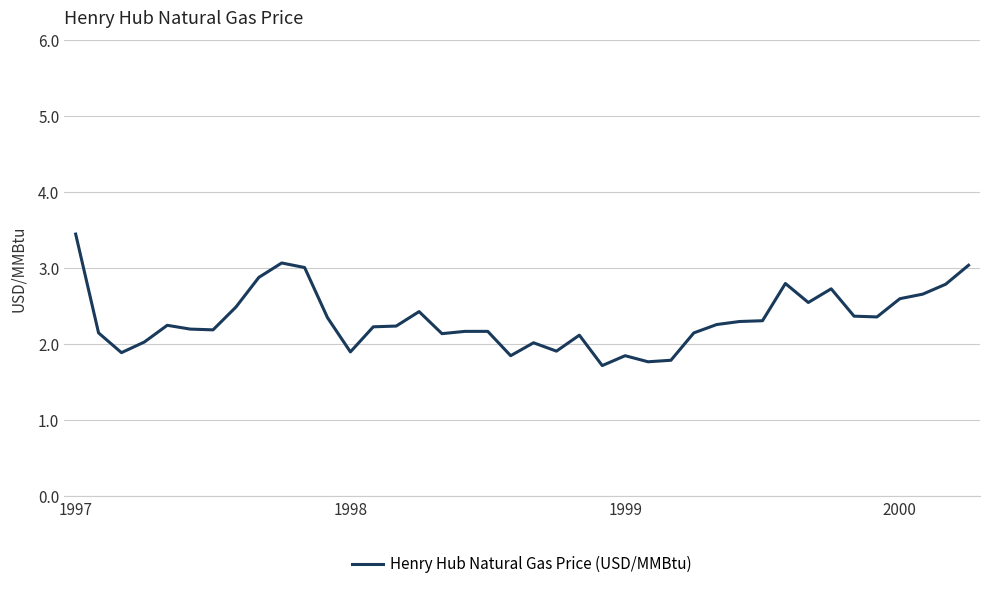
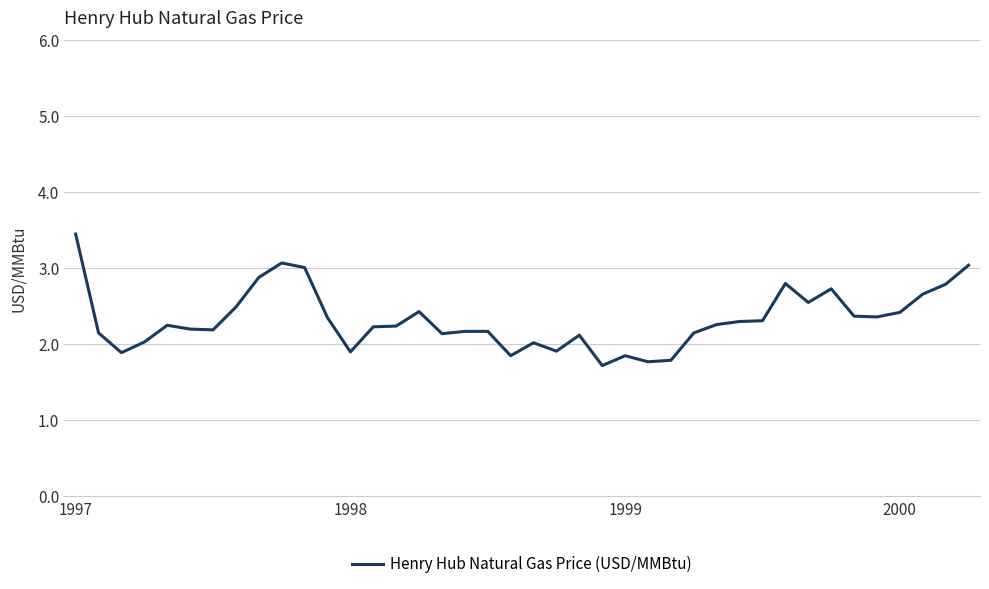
2000: 2.6 -> 2.4
